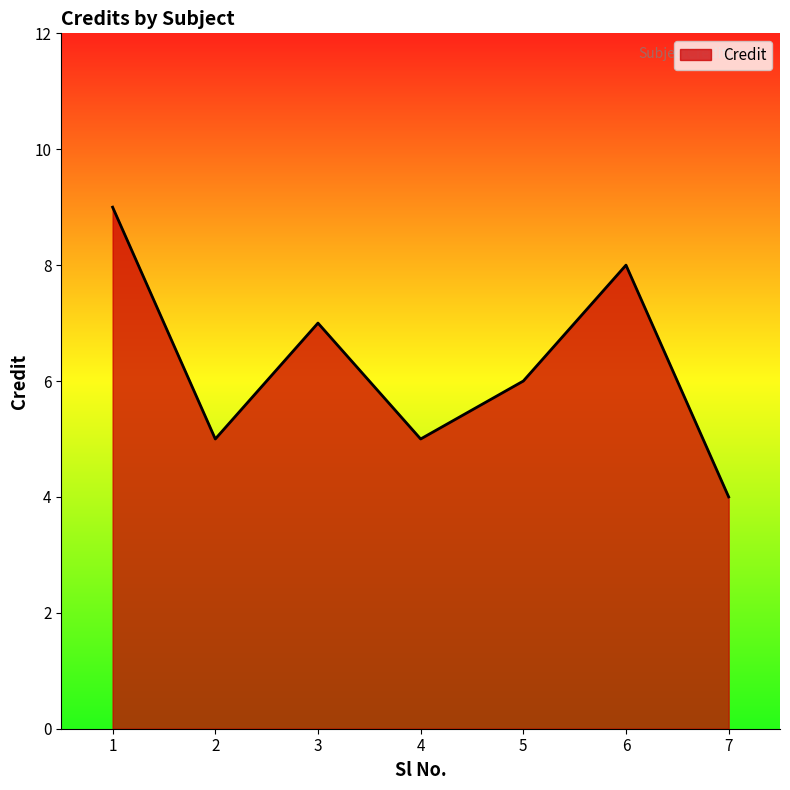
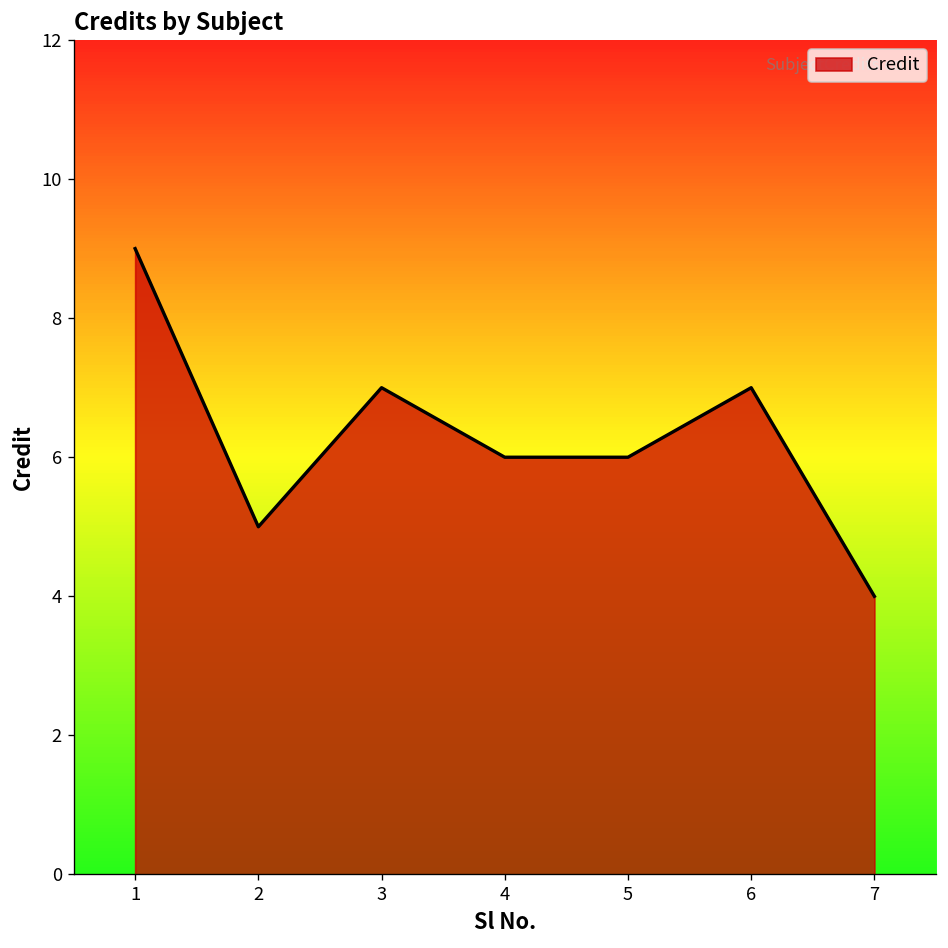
4: 5 -> 6
6: 8 -> 7
